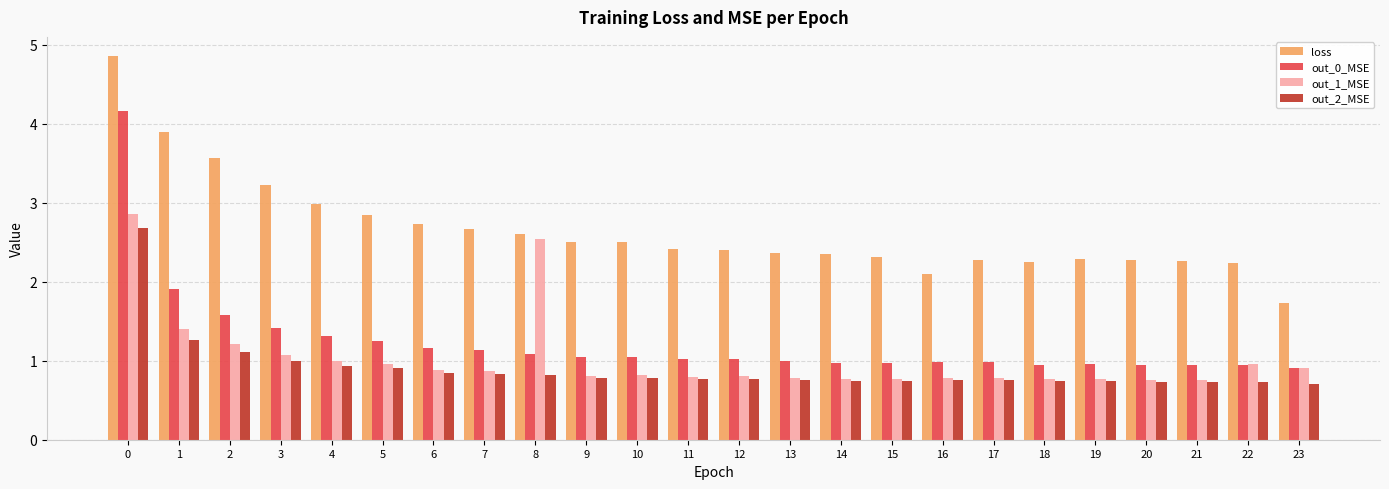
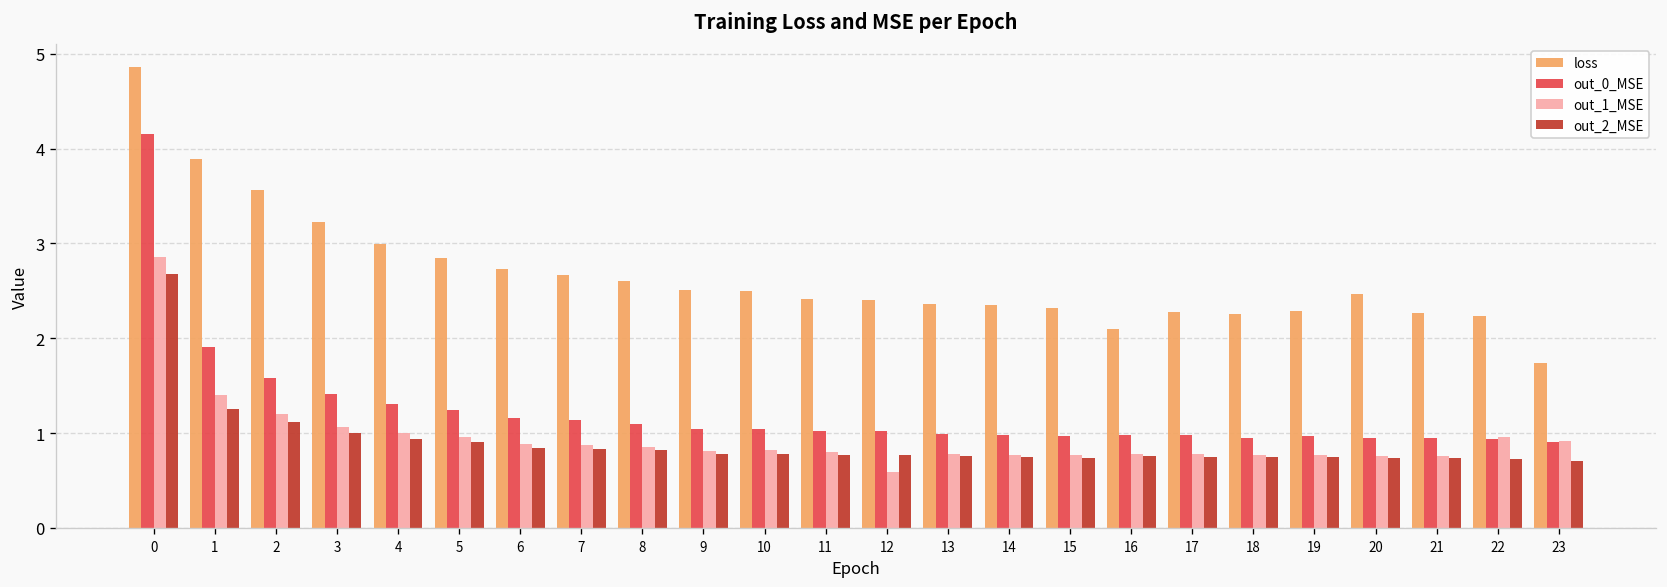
out_1_MSE, 8: 2.5 -> 0.9
out_1_MSE, 12: 0.8 -> 0.6
loss, 20: 2.3 -> 2.5
